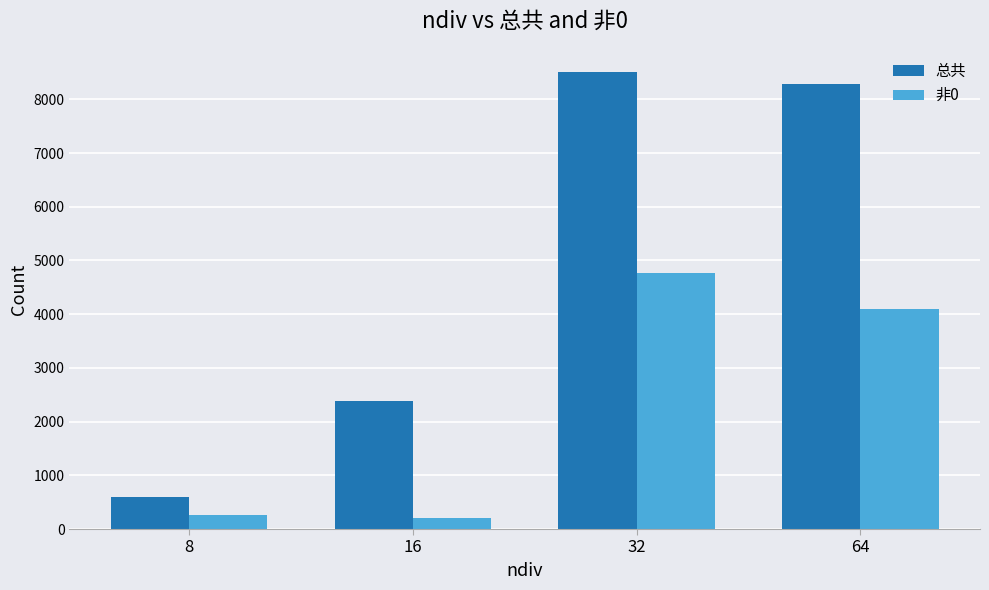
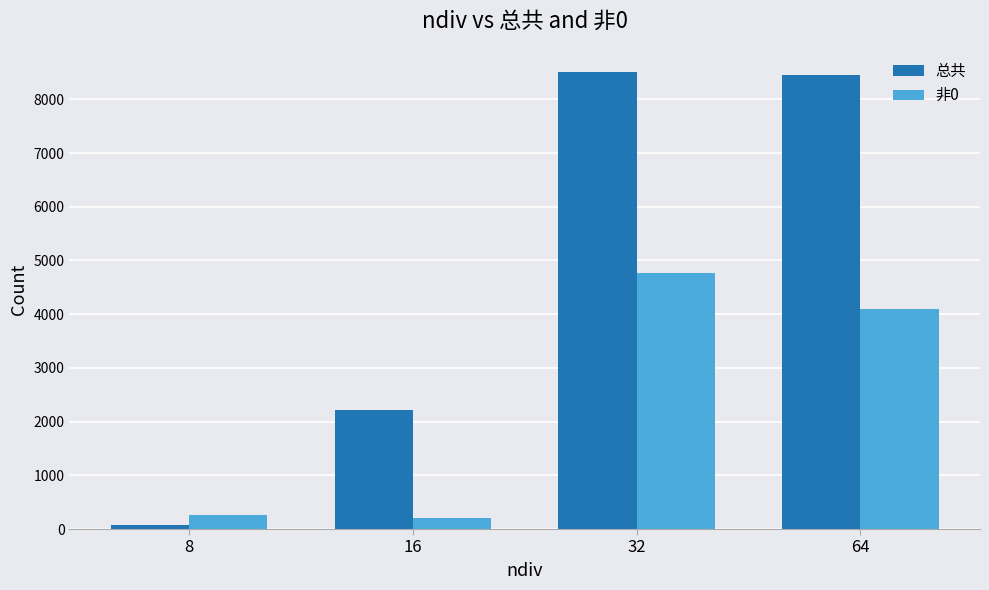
总共, 8: 600 -> 100
总共, 16: 2400 -> 2200
总共, 64: 8300 -> 8500
